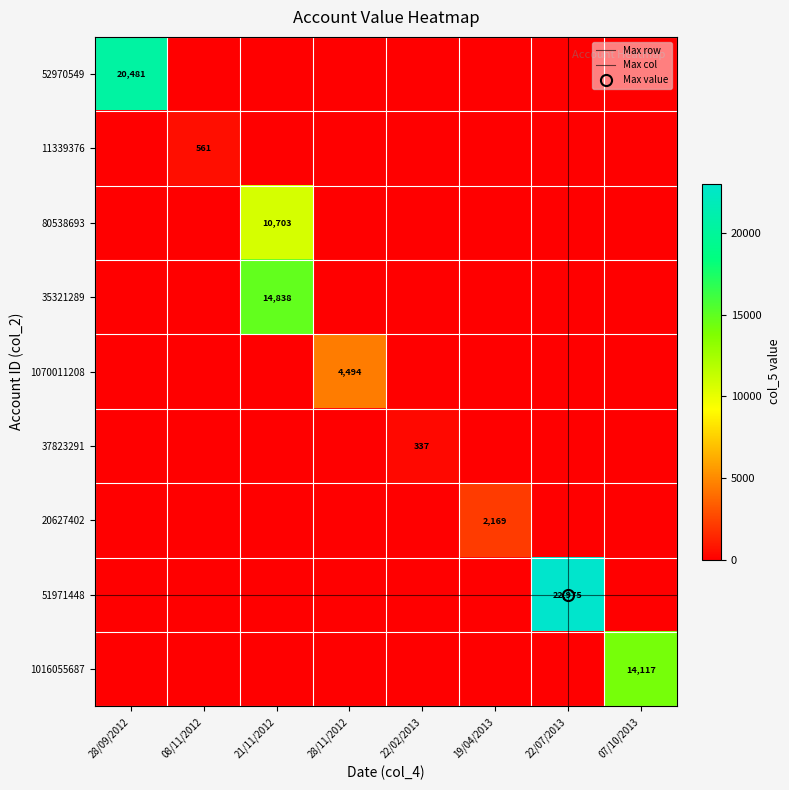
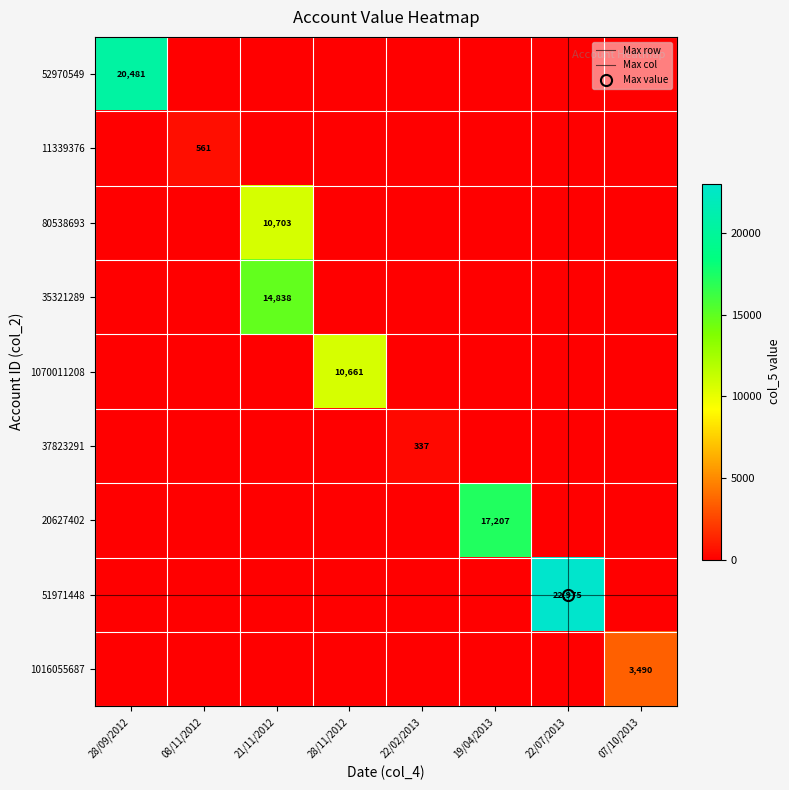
1070011208, 28/11/2012: 4,494 -> 10,661
20627402, 19/04/2013: 2,169 -> 17,207
1016055687, 07/10/2013: 14,117 -> 3,490
